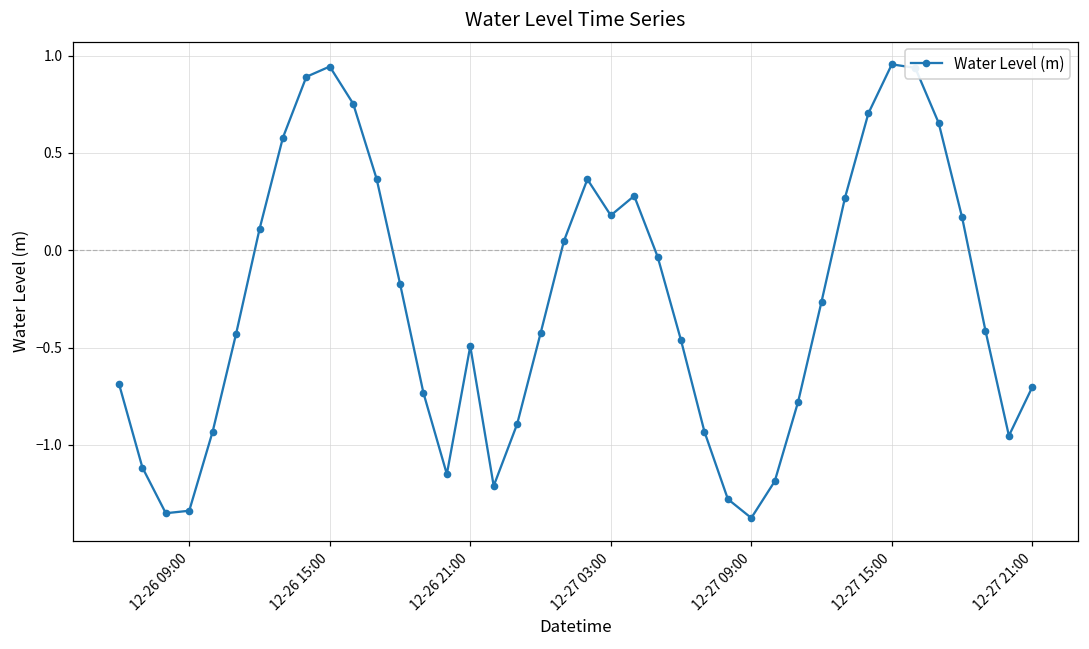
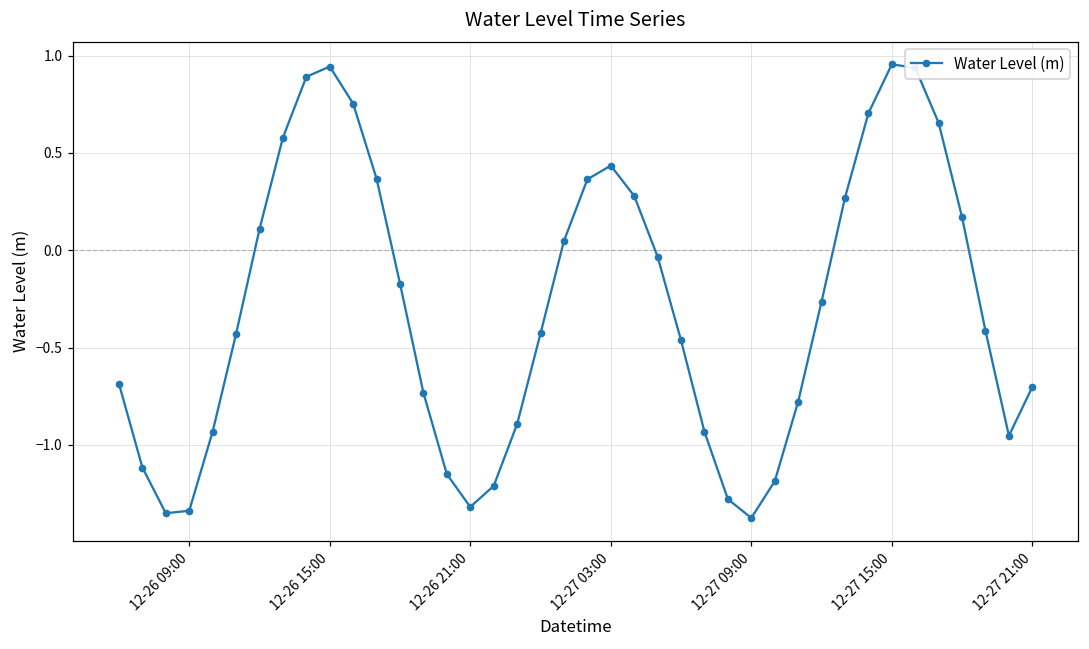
12-26 21:00: -0.49 -> -1.32
12-27 03:00: 0.18 -> 0.43
